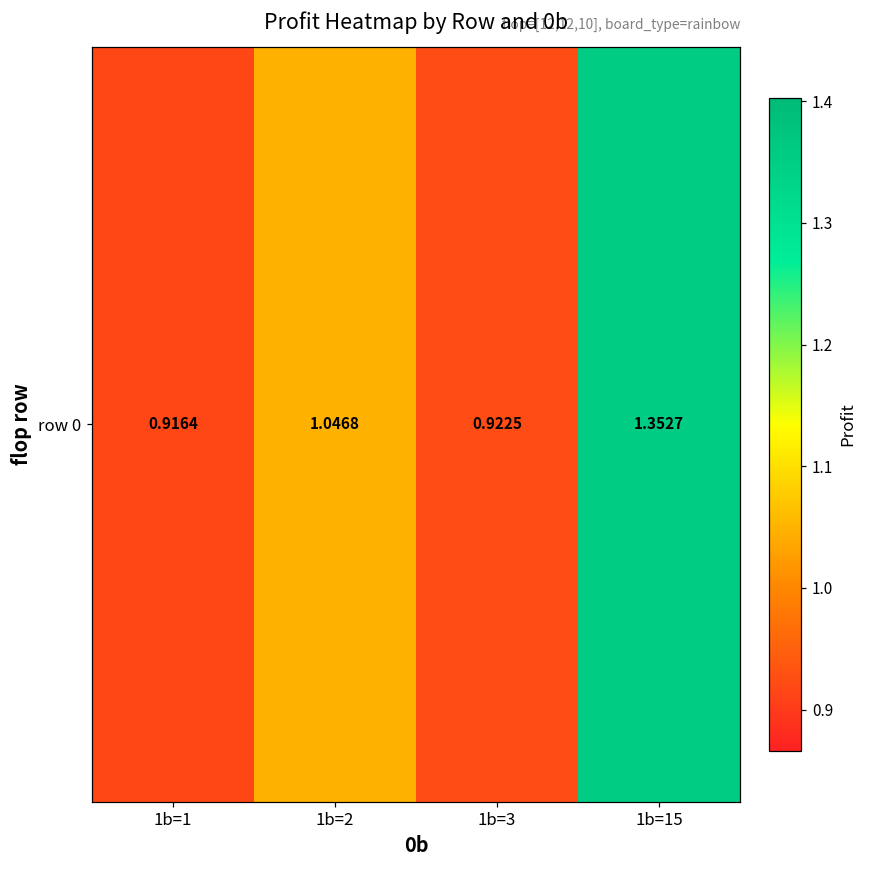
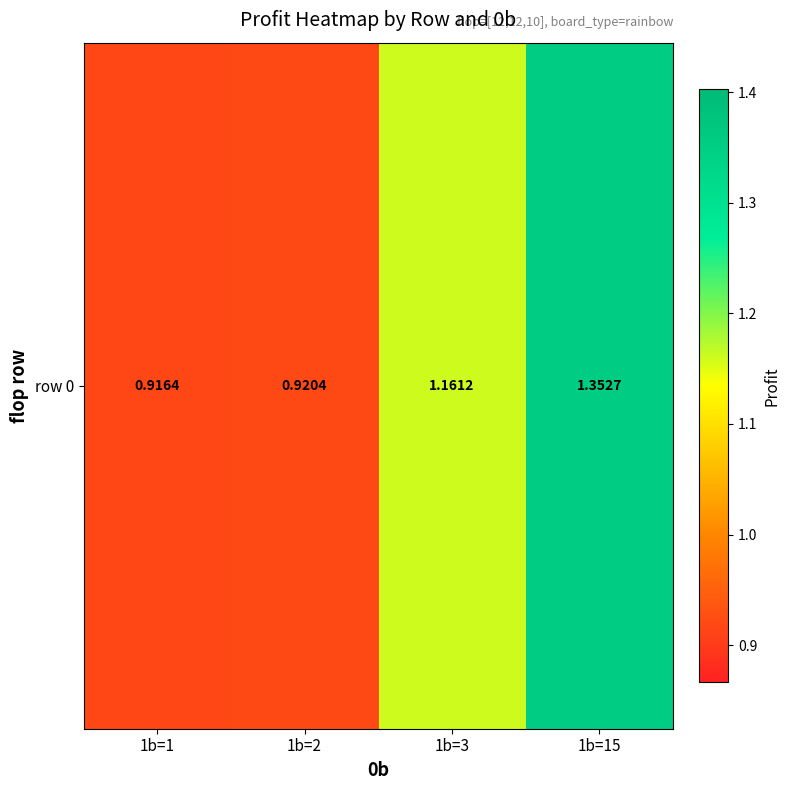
row 0, 1b=2: 1.0468 -> 0.9204
row 0, 1b=3: 0.9225 -> 1.1612
